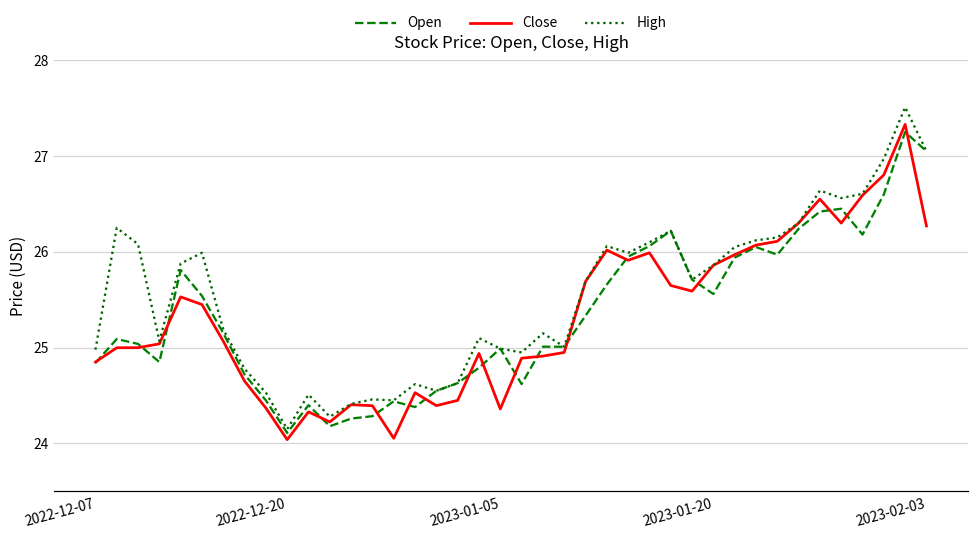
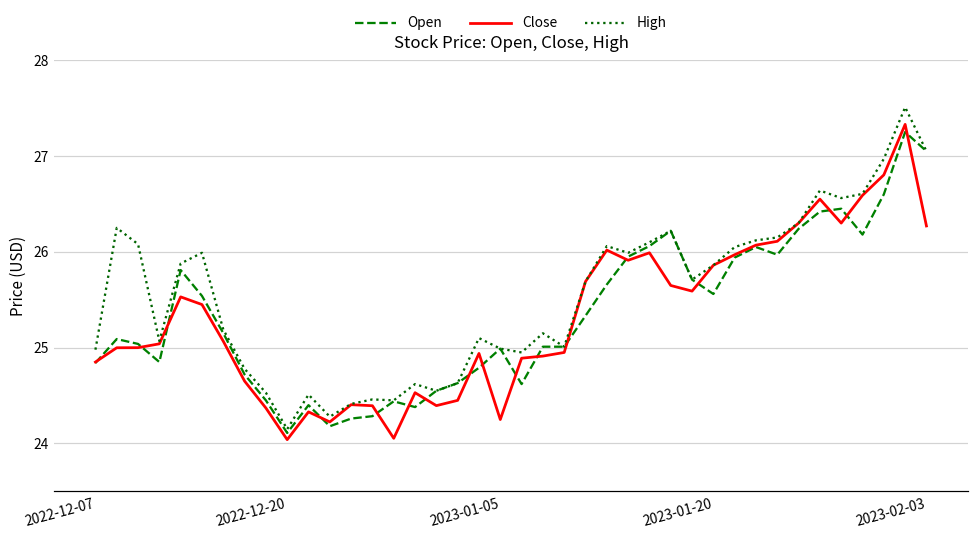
Close, 2023-01-05: 24.4 -> 24.3
